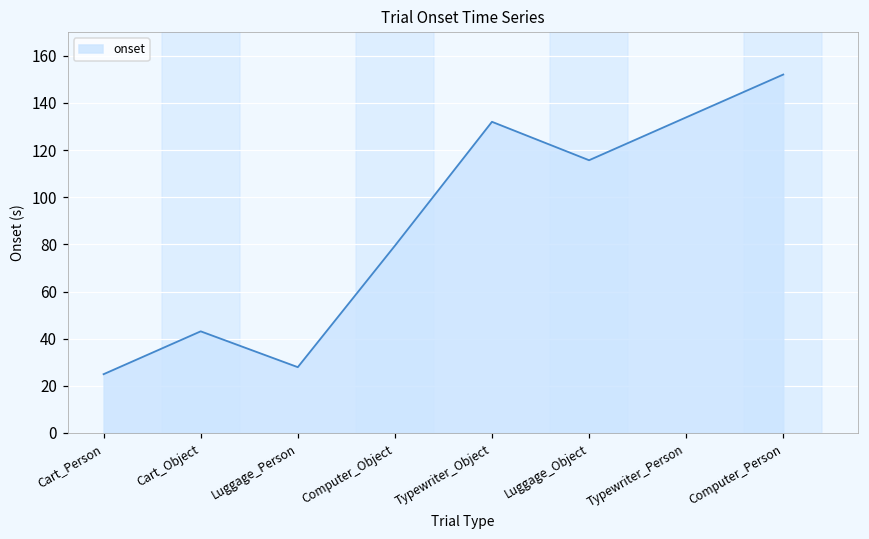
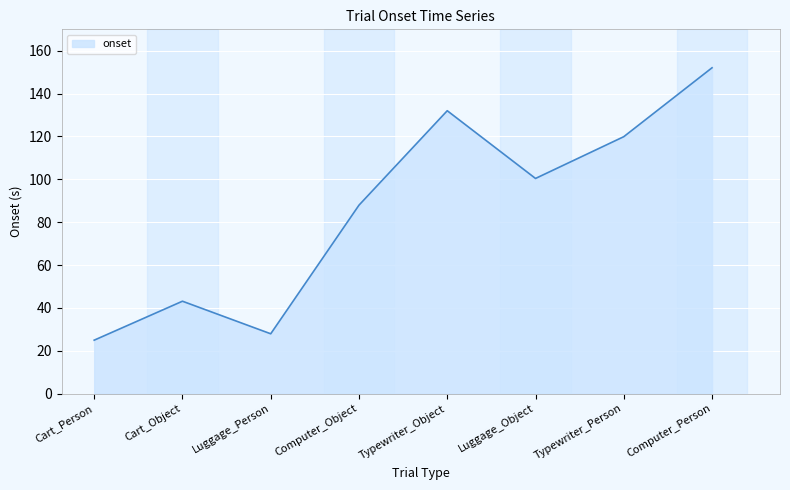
Computer_Object: 79 -> 88
Luggage_Object: 116 -> 100
Typewriter_Person: 134 -> 120
